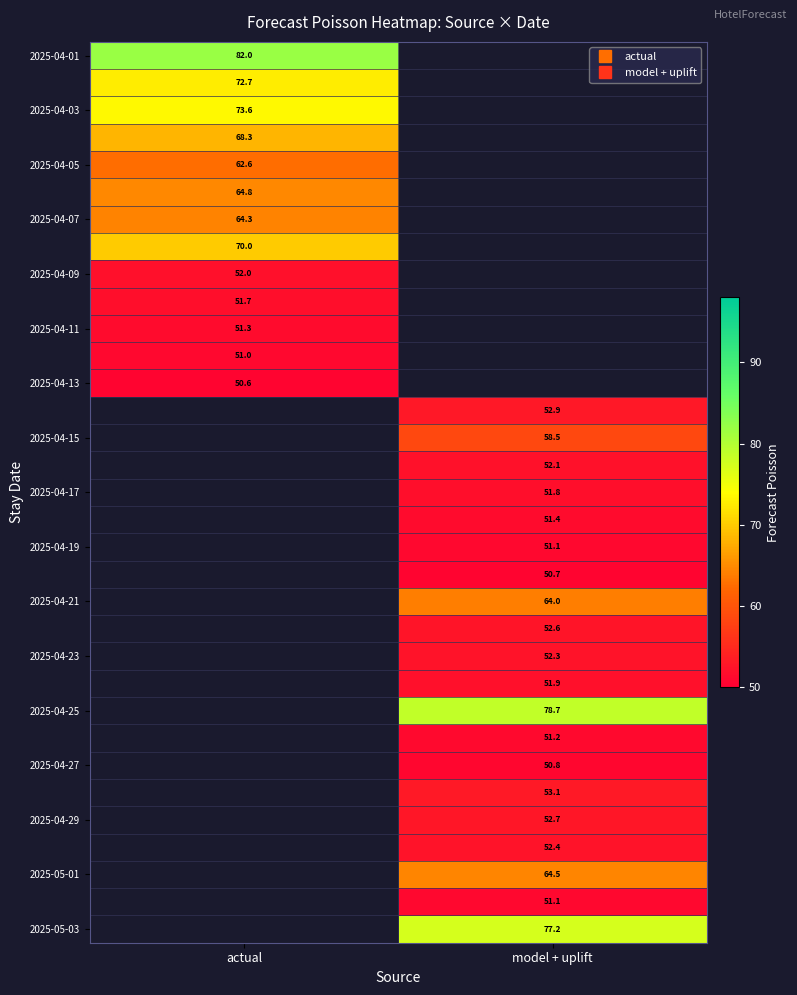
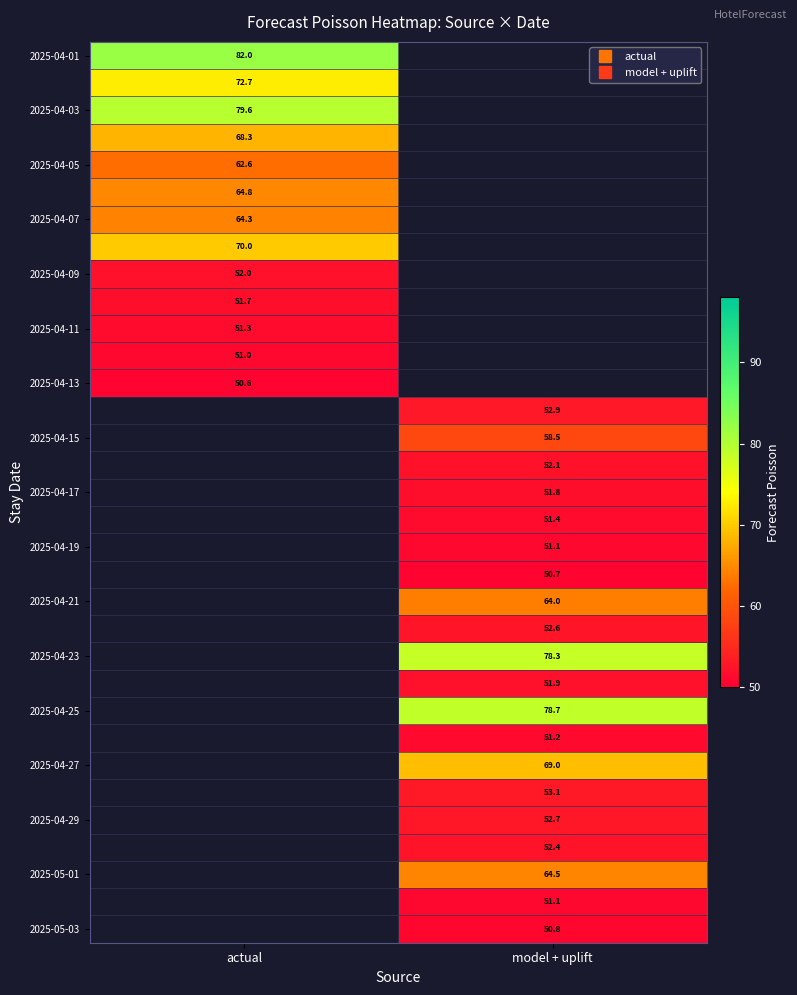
2025-04-03, actual: 73.6 -> 79.6
2025-04-23, model + uplift: 52.3 -> 78.3
2025-04-27, model + uplift: 50.8 -> 69.0
2025-05-03, model + uplift: 77.2 -> 50.8
